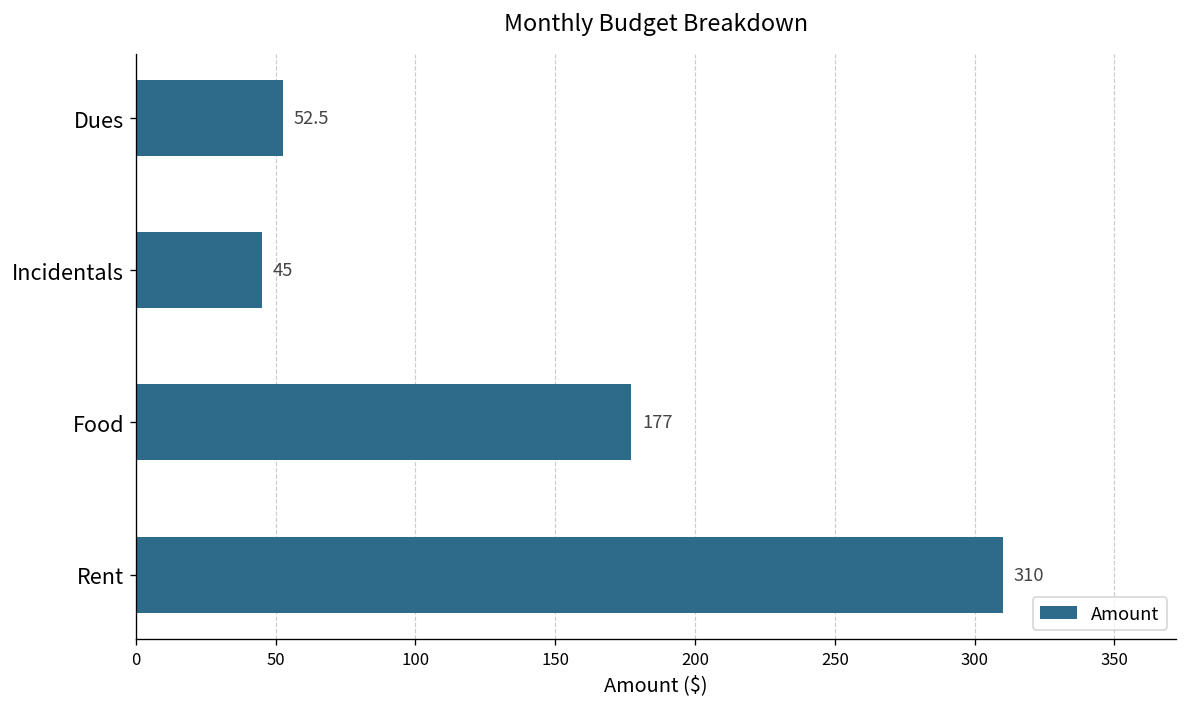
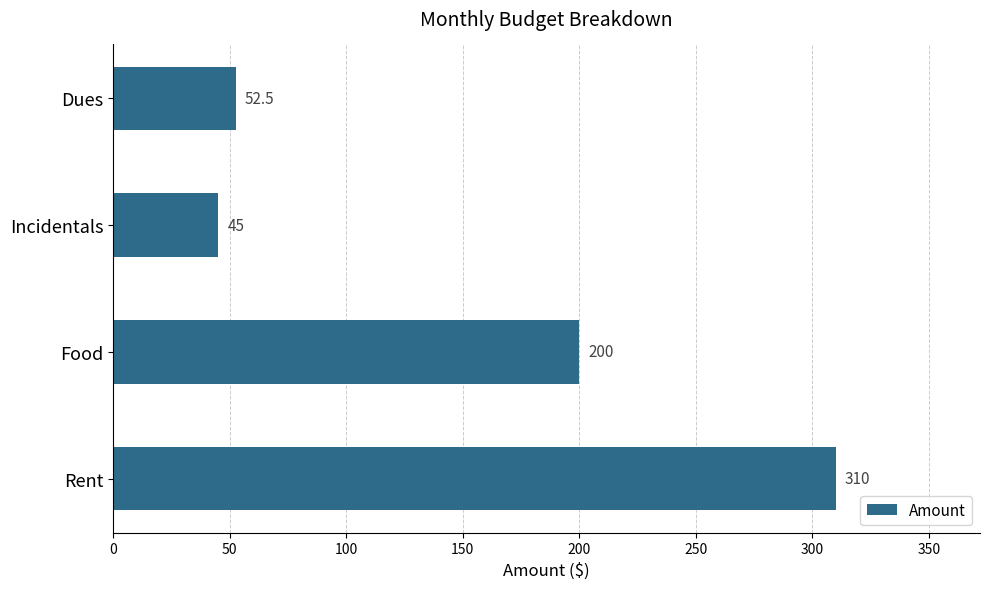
Food: 177 -> 200
